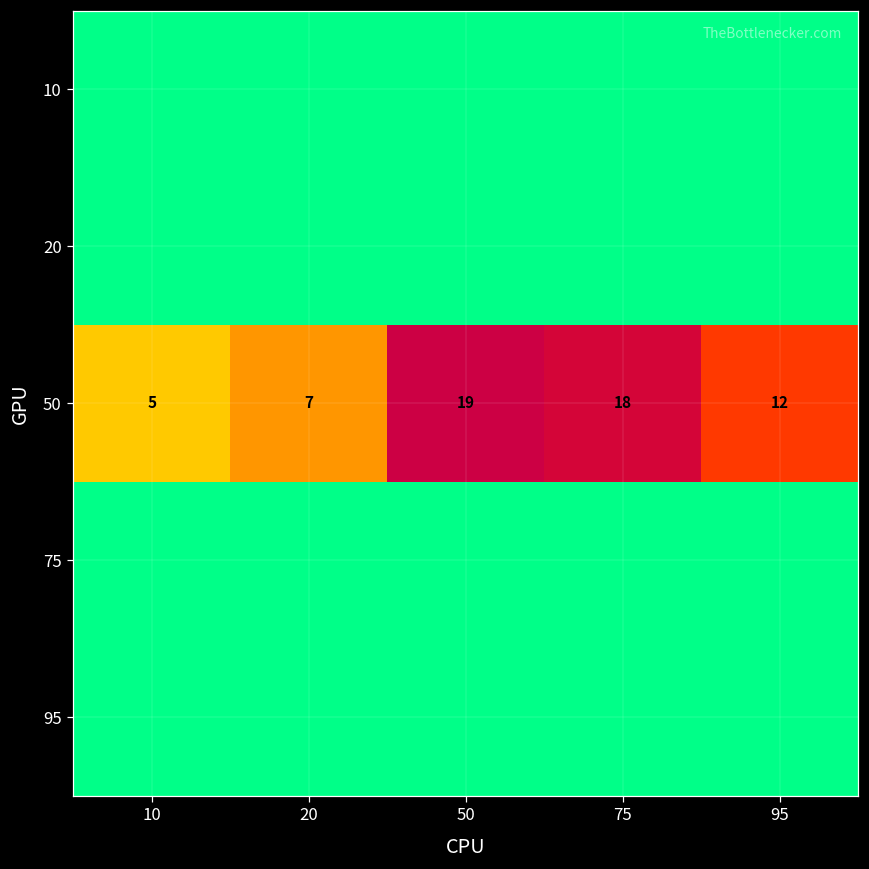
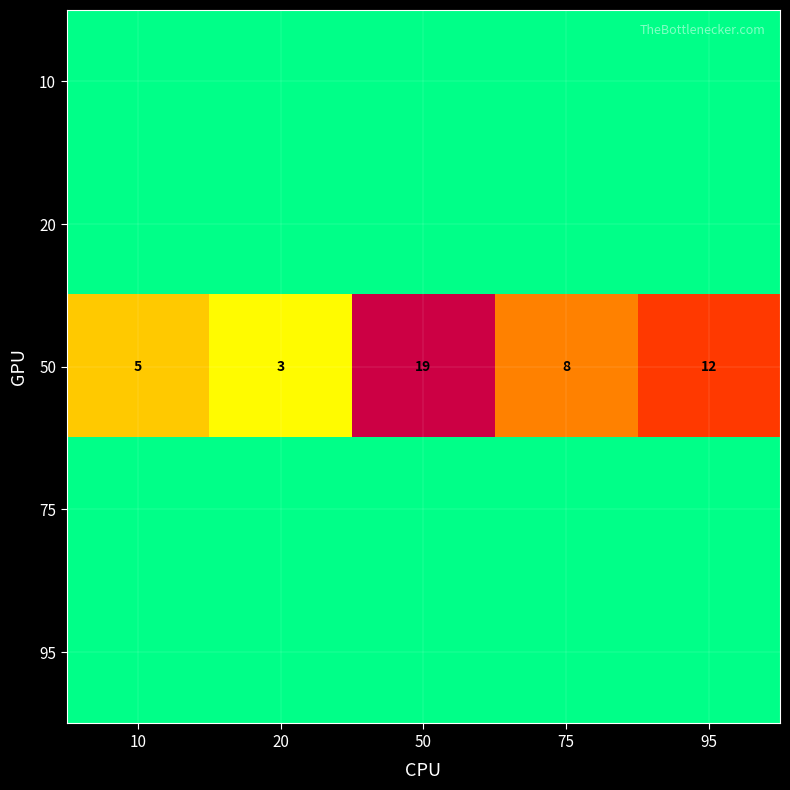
50, 20: 7 -> 3
50, 75: 18 -> 8
